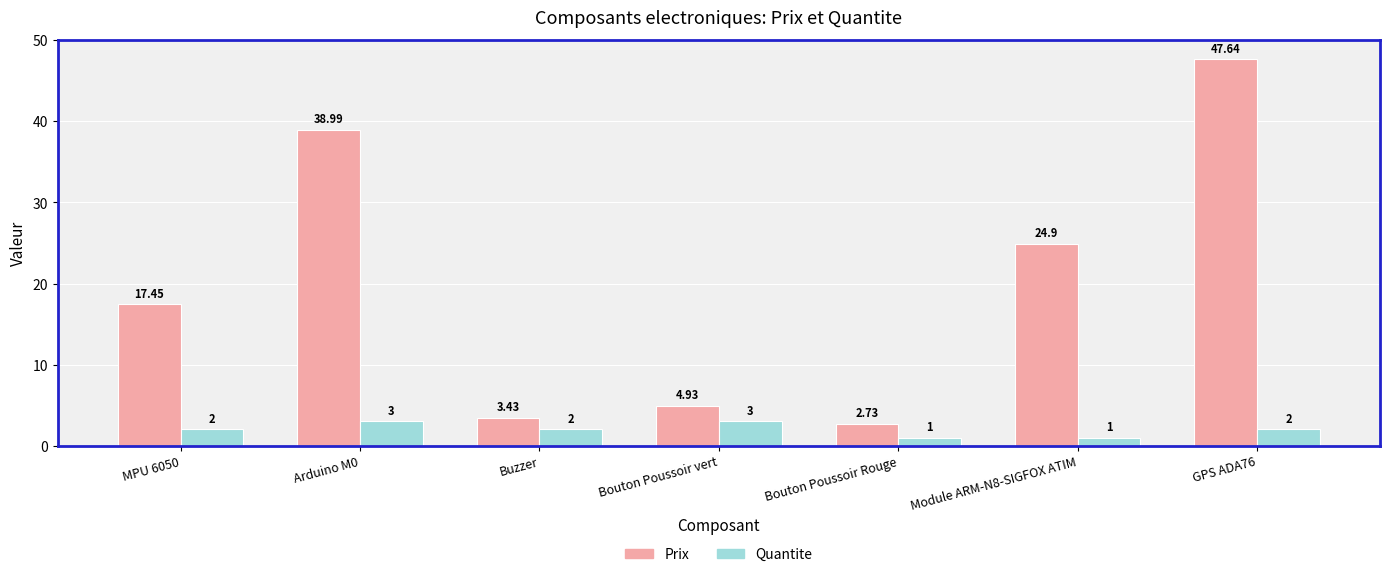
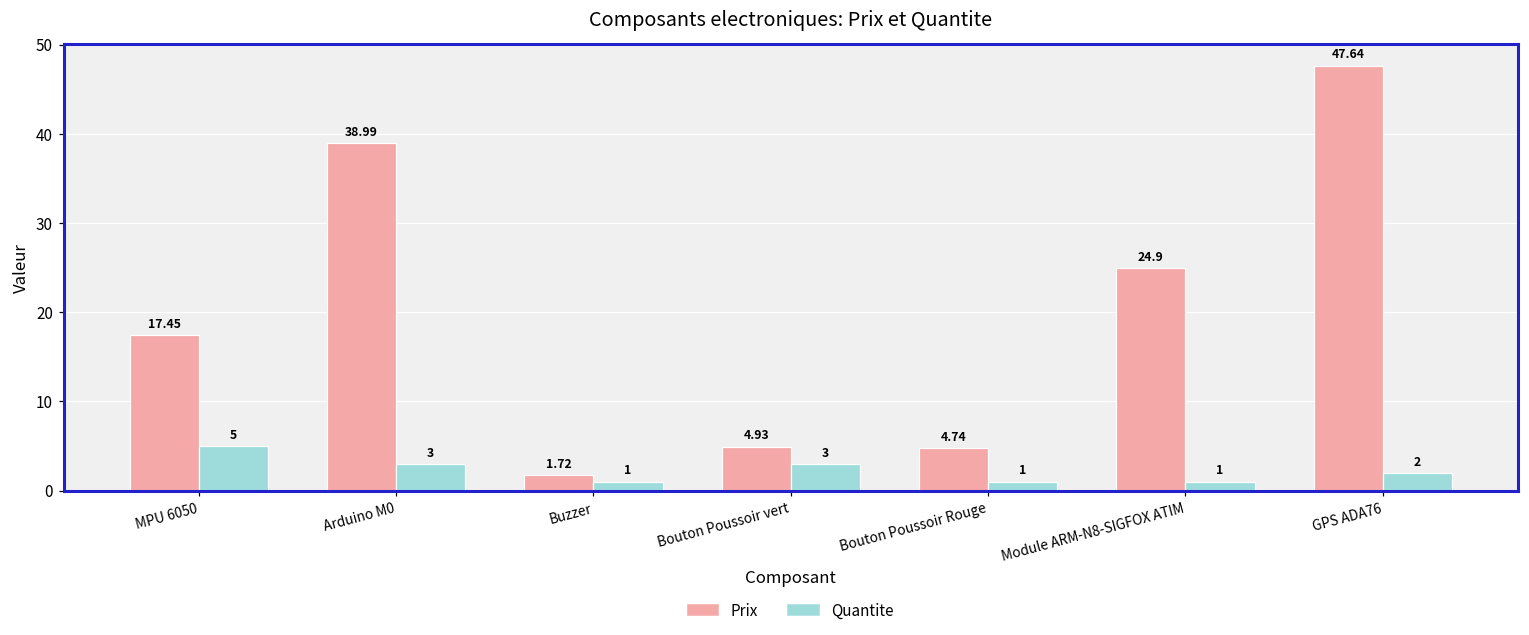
Quantite, MPU 6050: 2 -> 5
Prix, Buzzer: 3.43 -> 1.72
Quantite, Buzzer: 2 -> 1
Prix, Bouton Poussoir Rouge: 2.73 -> 4.74
